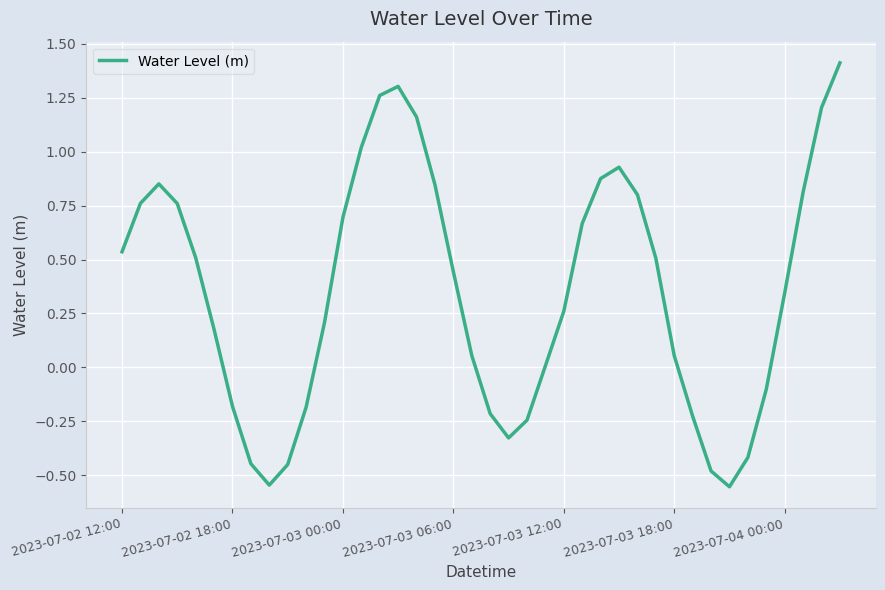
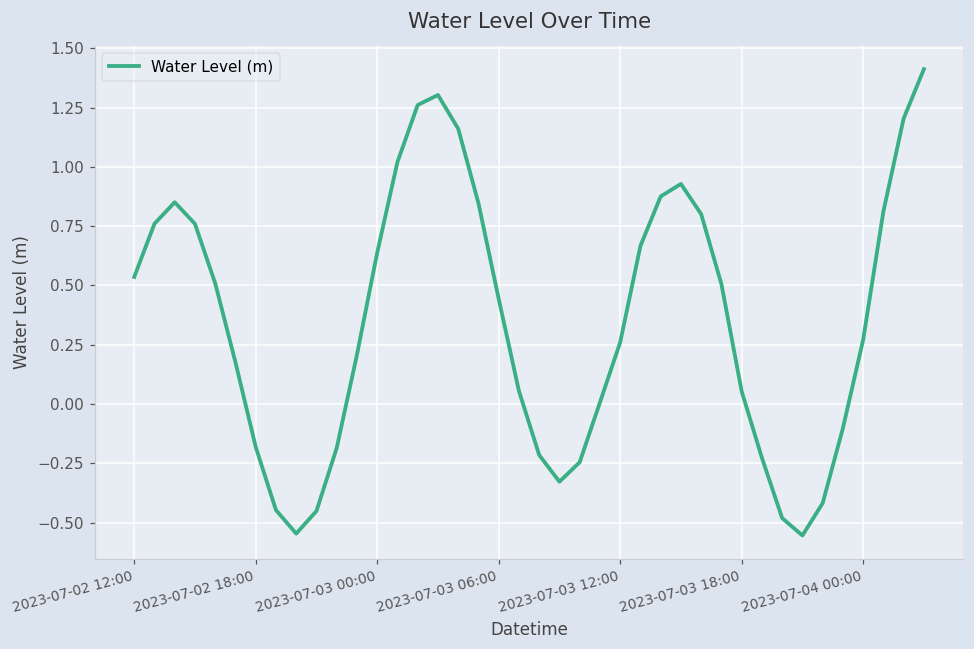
2023-07-03 00:00: 0.70 -> 0.64
2023-07-04 00:00: 0.34 -> 0.27
